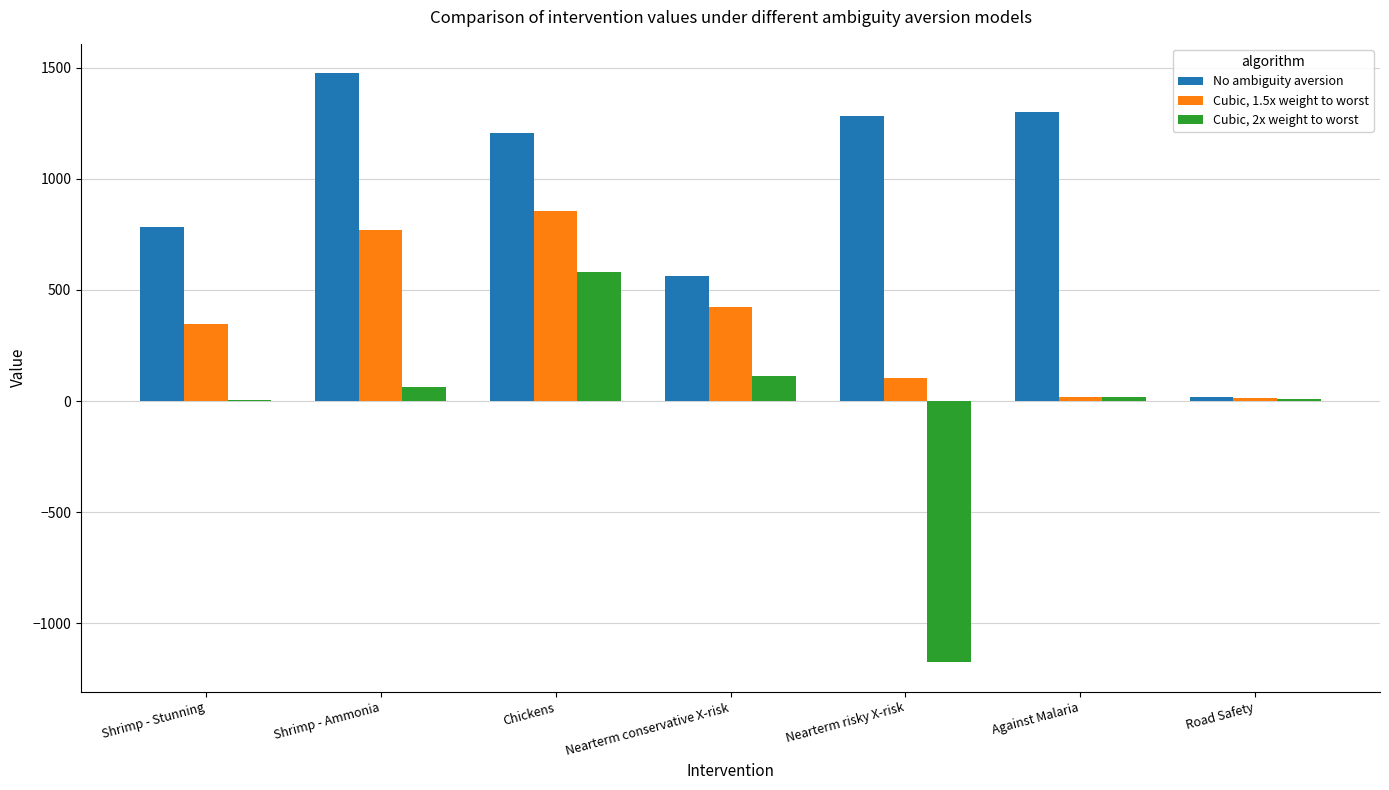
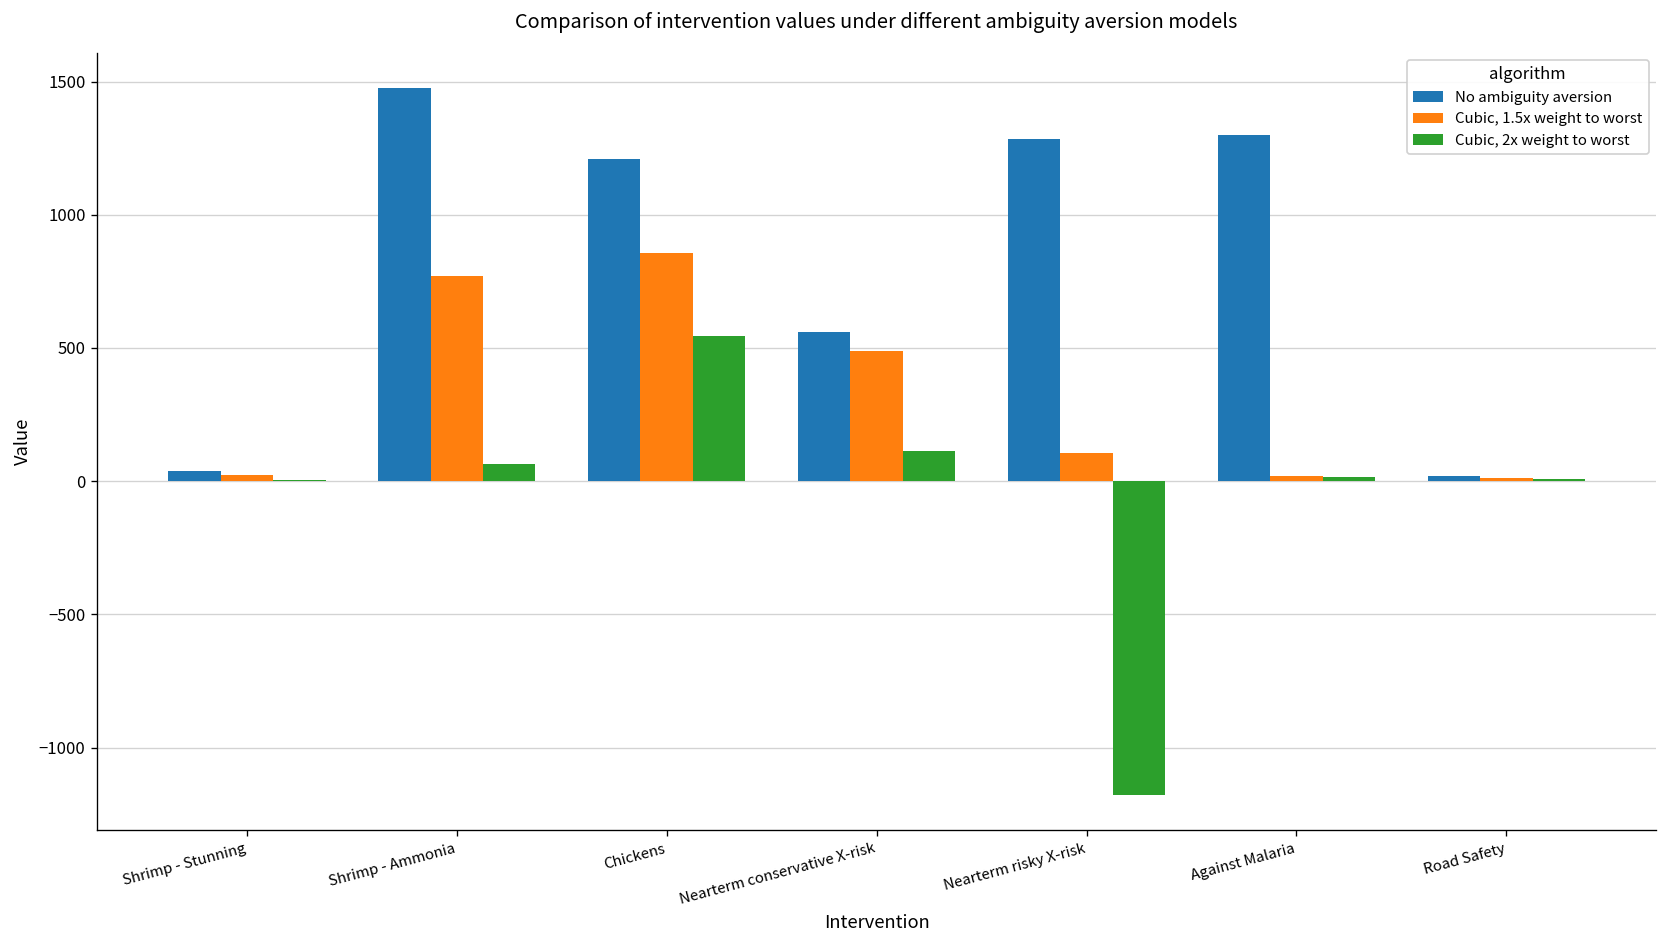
No ambiguity aversion, Shrimp - Stunning: 780 -> 40
Cubic, 1.5x weight to worst, Shrimp - Stunning: 350 -> 20
Cubic, 2x weight to worst, Chickens: 580 -> 540
Cubic, 1.5x weight to worst, Nearterm conservative X-risk: 420 -> 490
